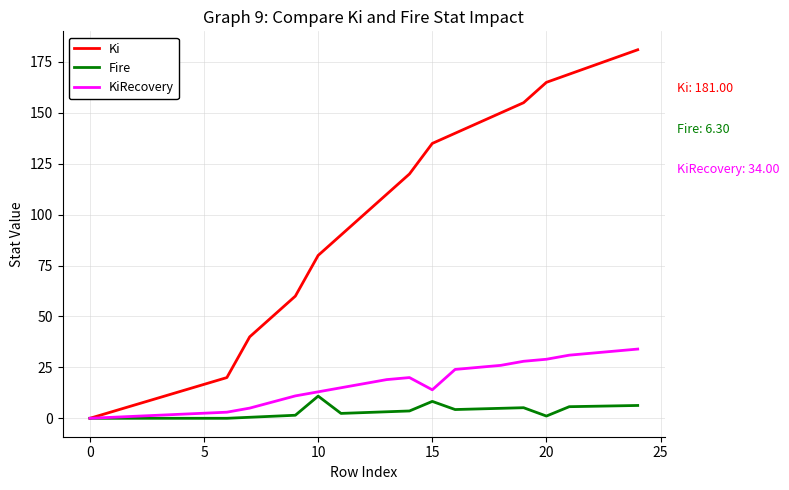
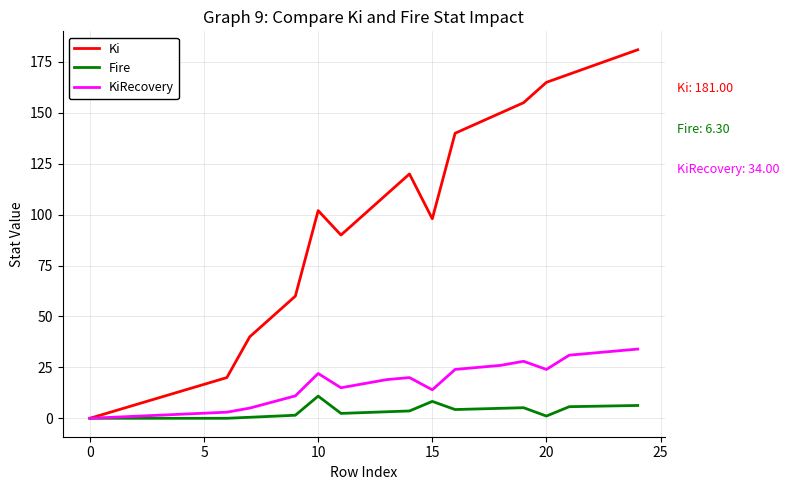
Ki, 10: 80 -> 102
KiRecovery, 10: 13 -> 22
Ki, 15: 135 -> 98
KiRecovery, 20: 29 -> 24
